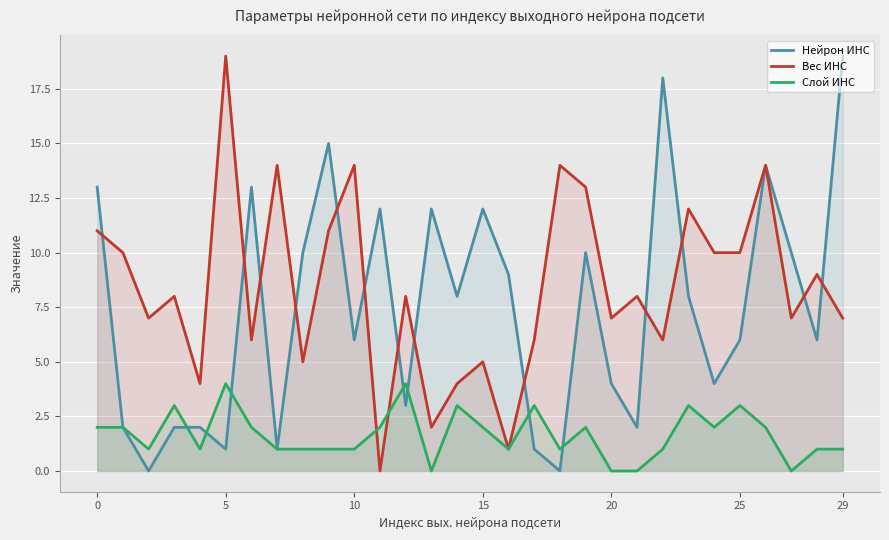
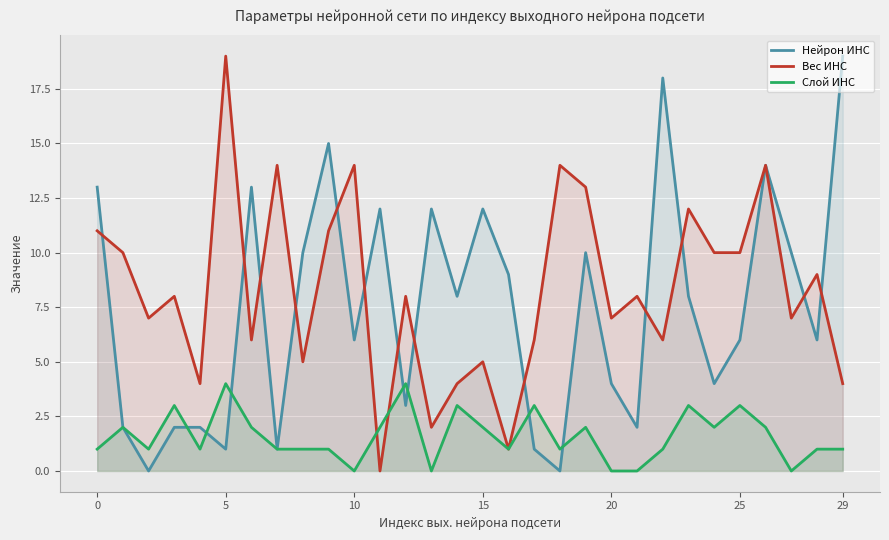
Слой ИНС, 0: 2 -> 1
Слой ИНС, 10: 1 -> 0
Вес ИНС, 29: 7 -> 4
